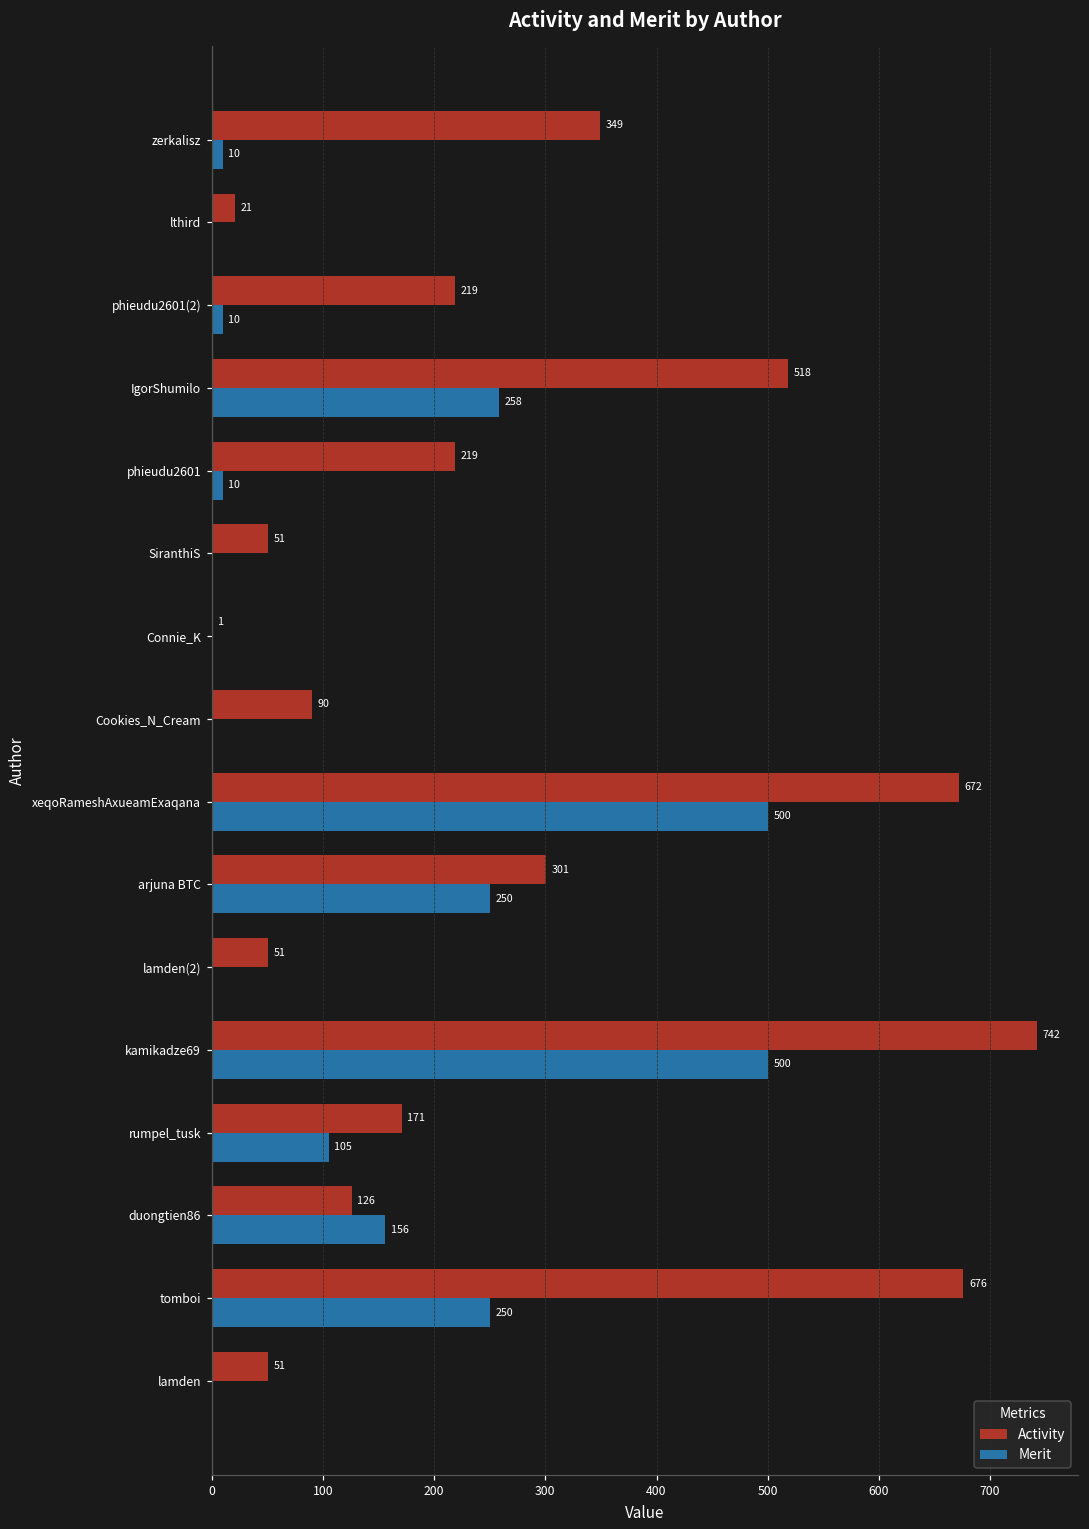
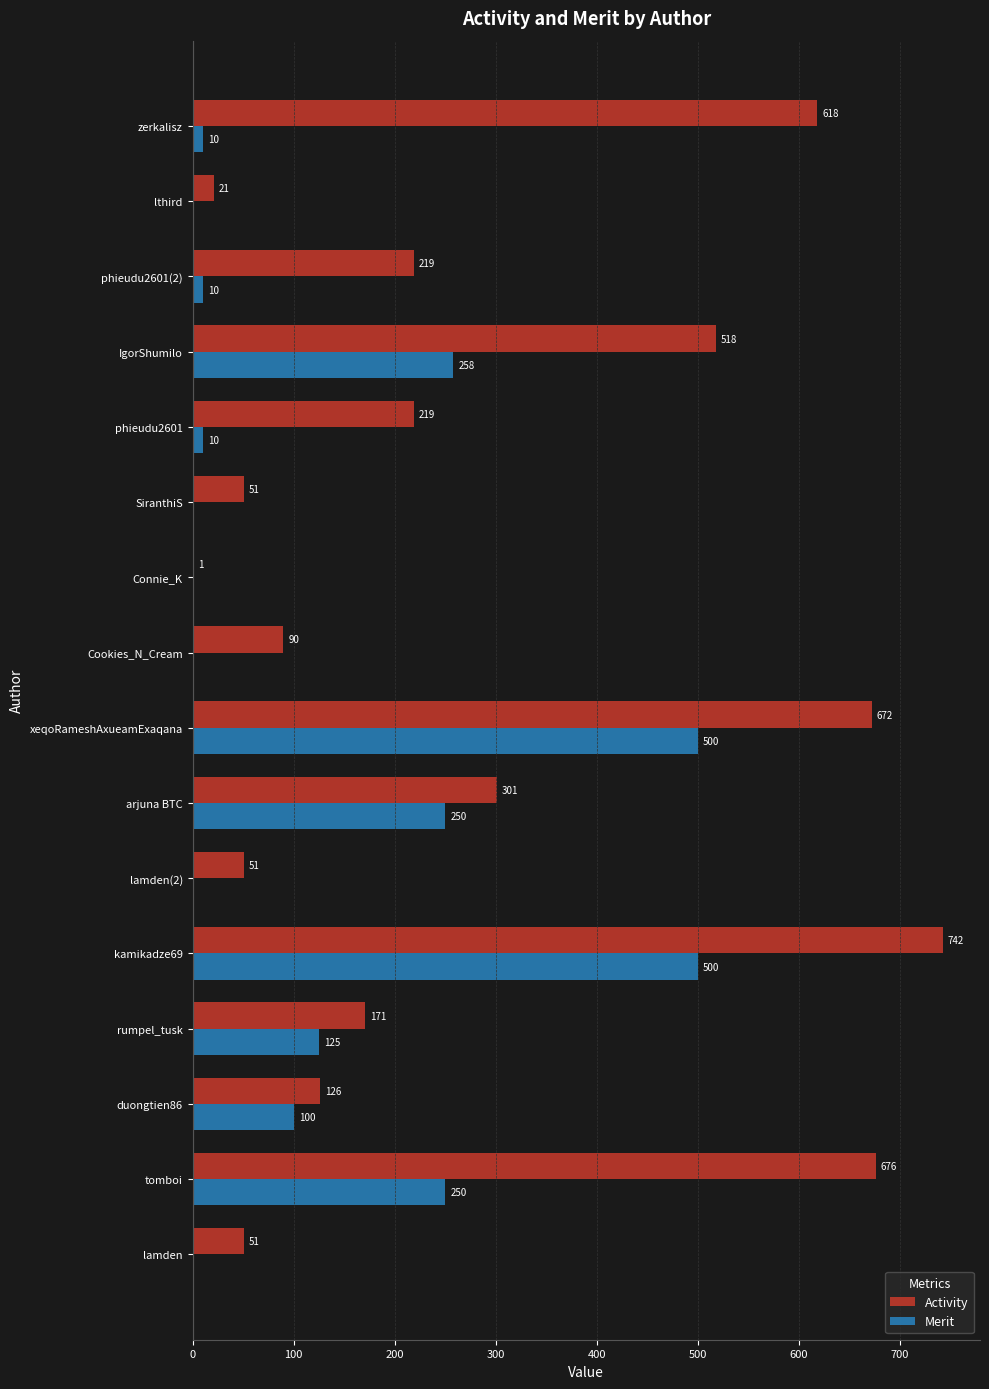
Activity, zerkalisz: 349 -> 618
Merit, rumpel_tusk: 105 -> 125
Merit, duongtien86: 156 -> 100
